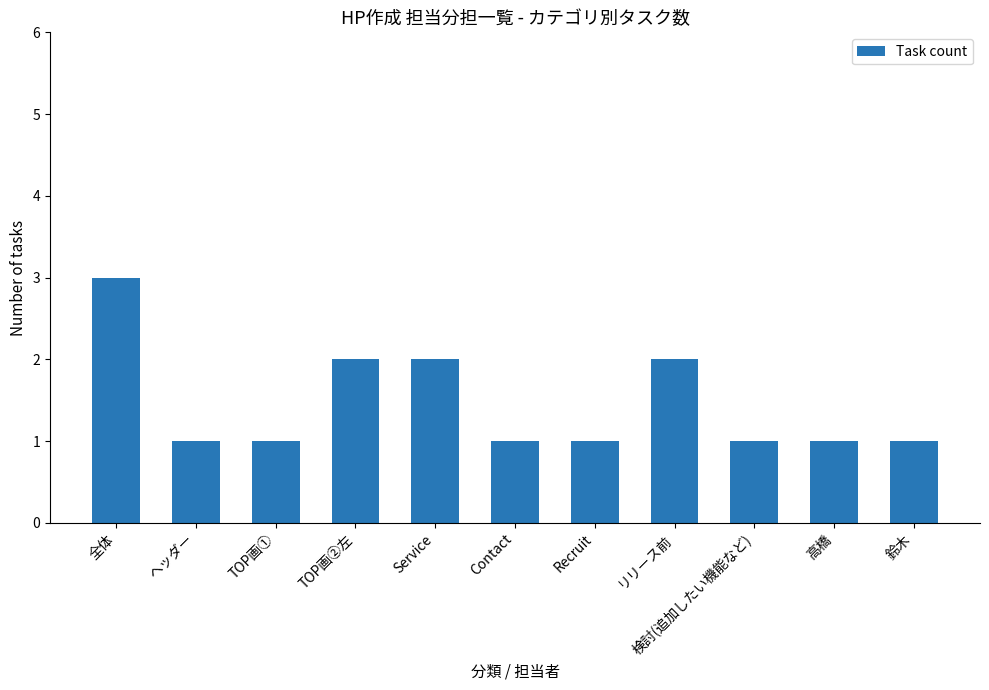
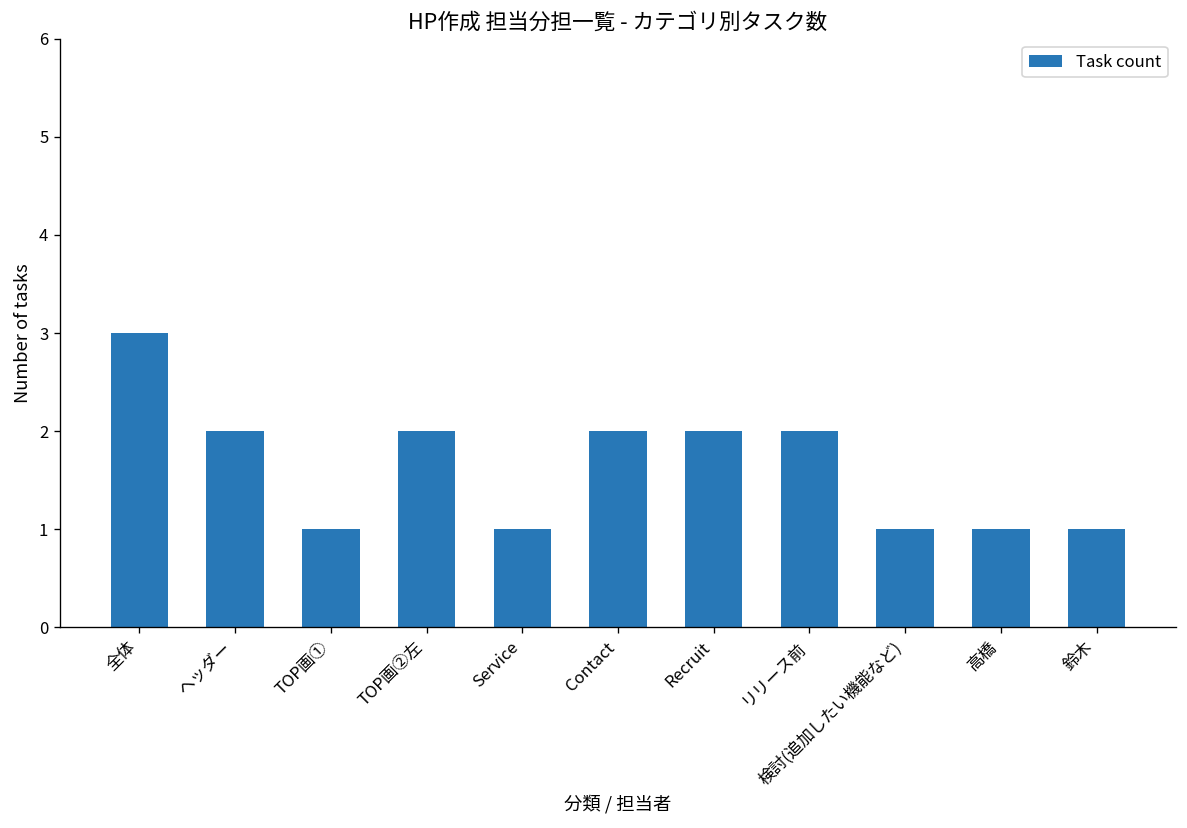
ヘッダー: 1 -> 2
Service: 2 -> 1
Contact: 1 -> 2
Recruit: 1 -> 2
